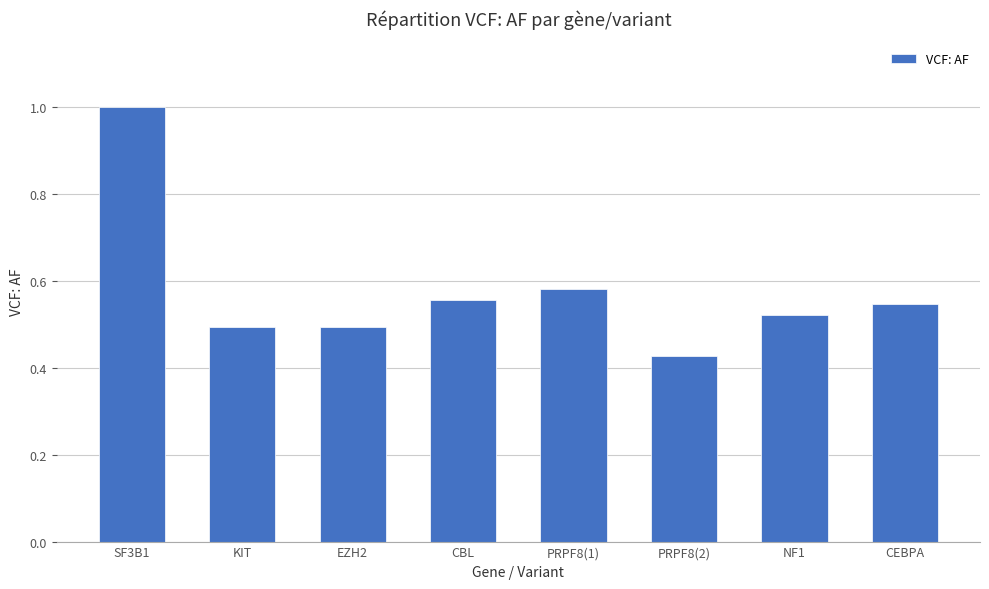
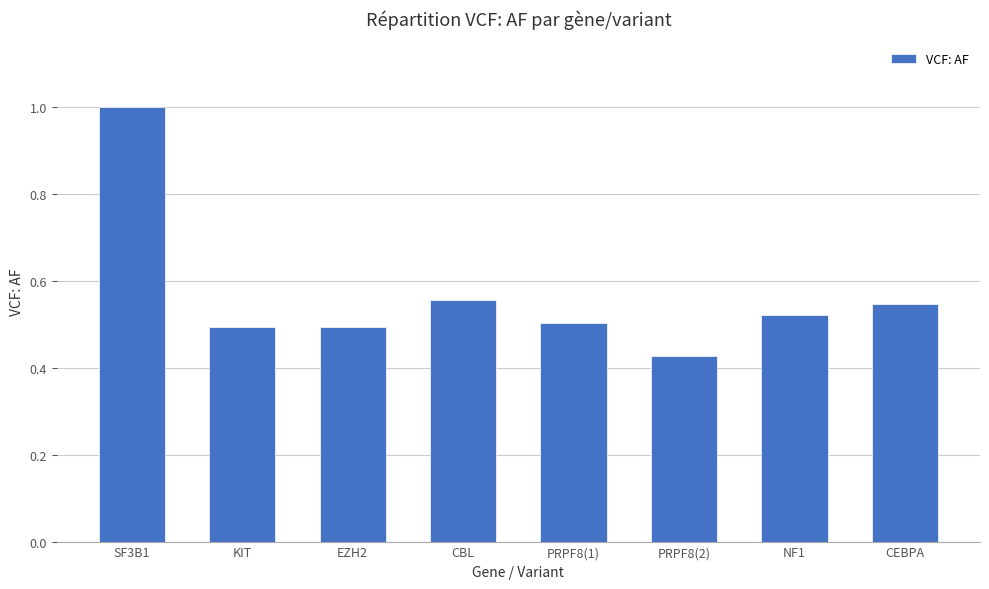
PRPF8(1): 0.58 -> 0.50
